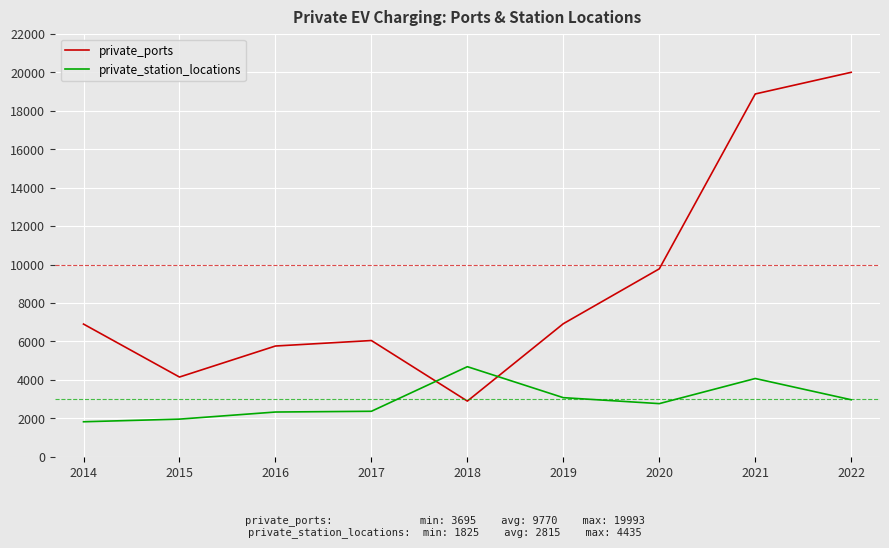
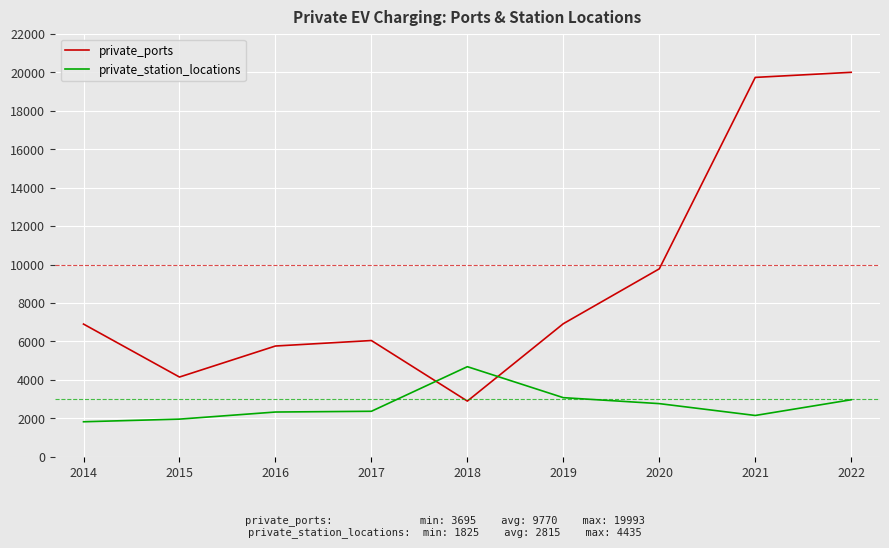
private_ports, 2021: 18900 -> 19700
private_station_locations, 2021: 4100 -> 2200
